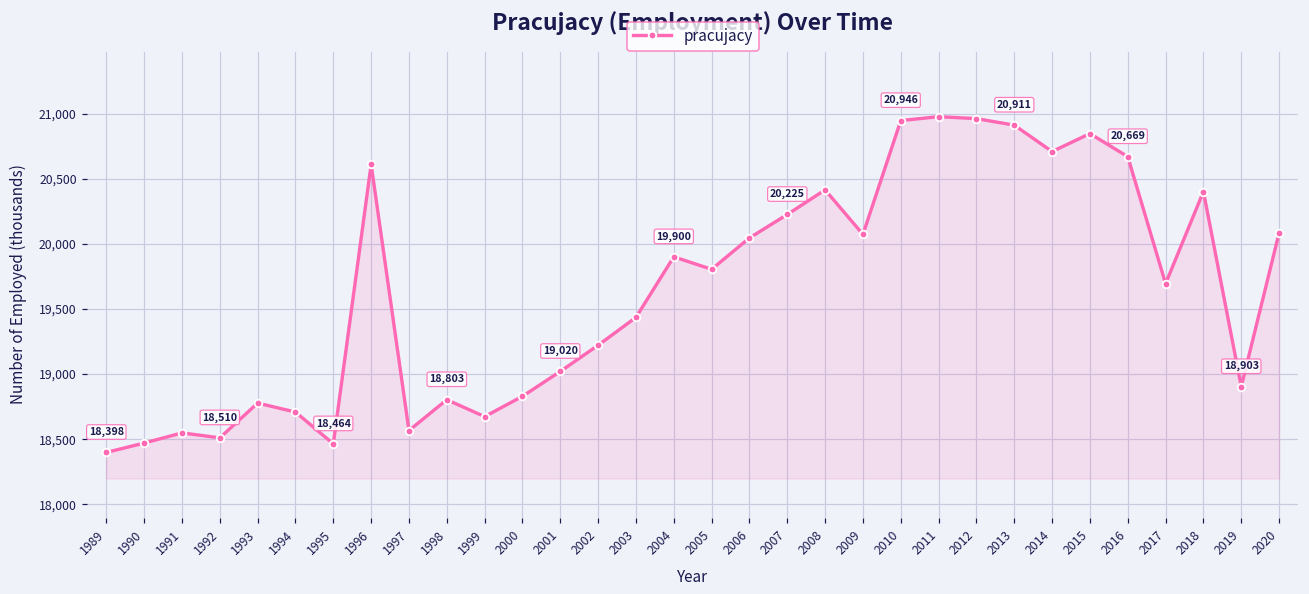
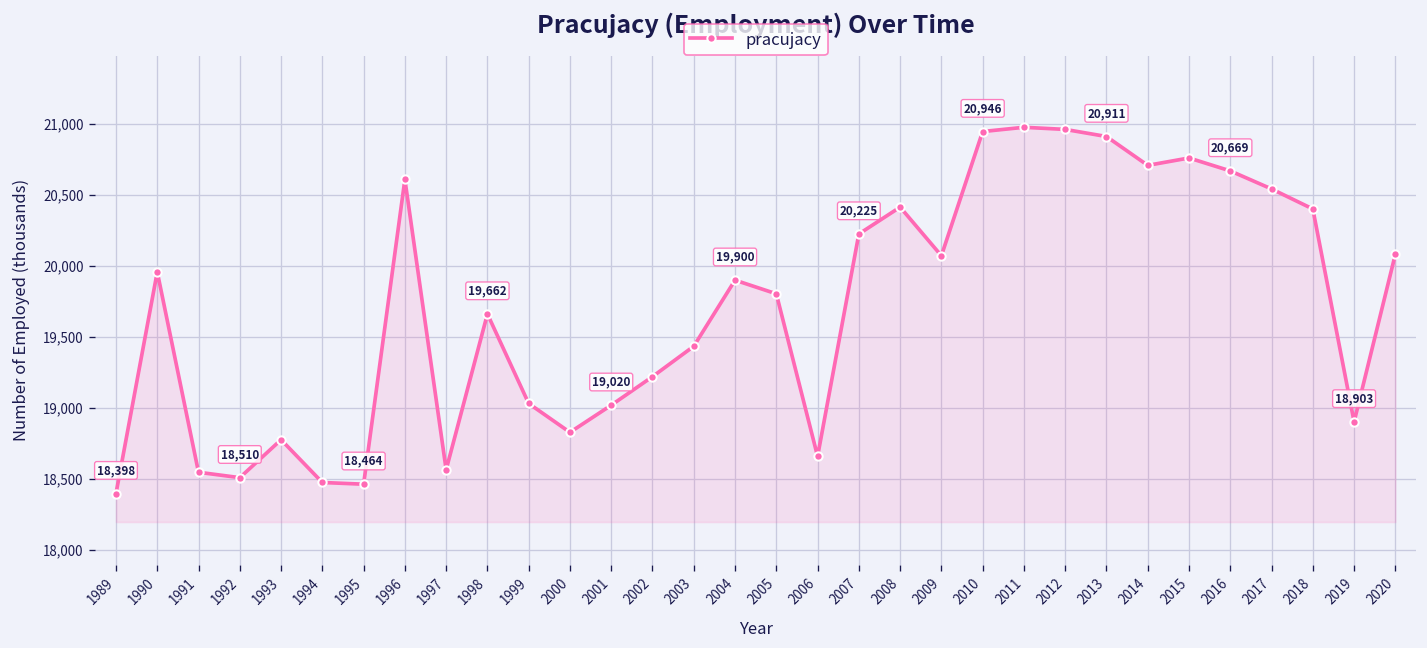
1990: 18,470 -> 19,960
1994: 18,710 -> 18,480
1998: 18,803 -> 19,662
1999: 18,670 -> 19,030
2006: 20,050 -> 18,660
2015: 20,850 -> 20,760
2017: 19,690 -> 20,540
